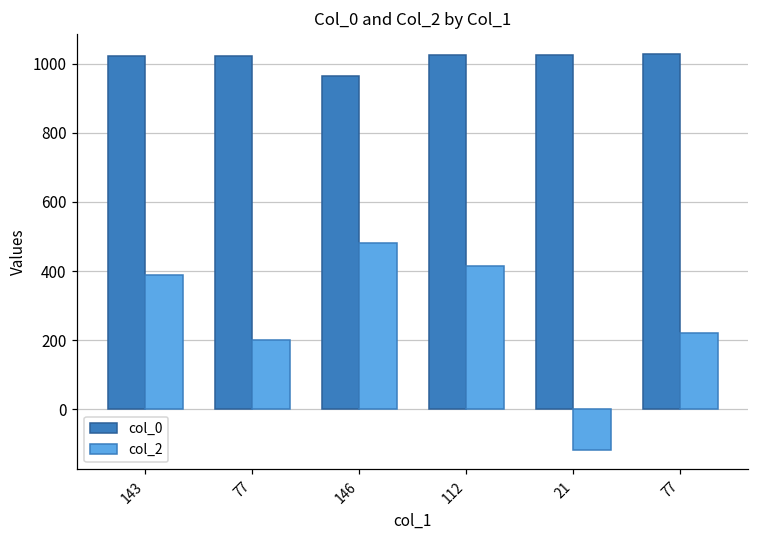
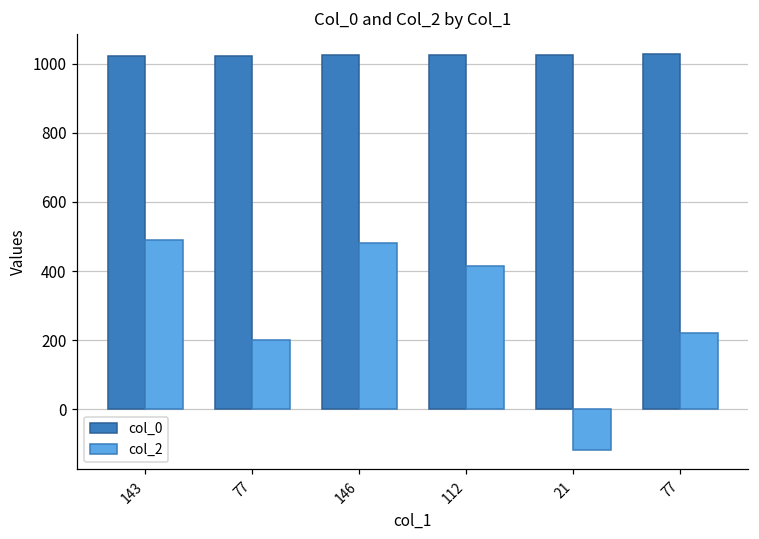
col_2, 143: 390 -> 490
col_0, 146: 960 -> 1020
